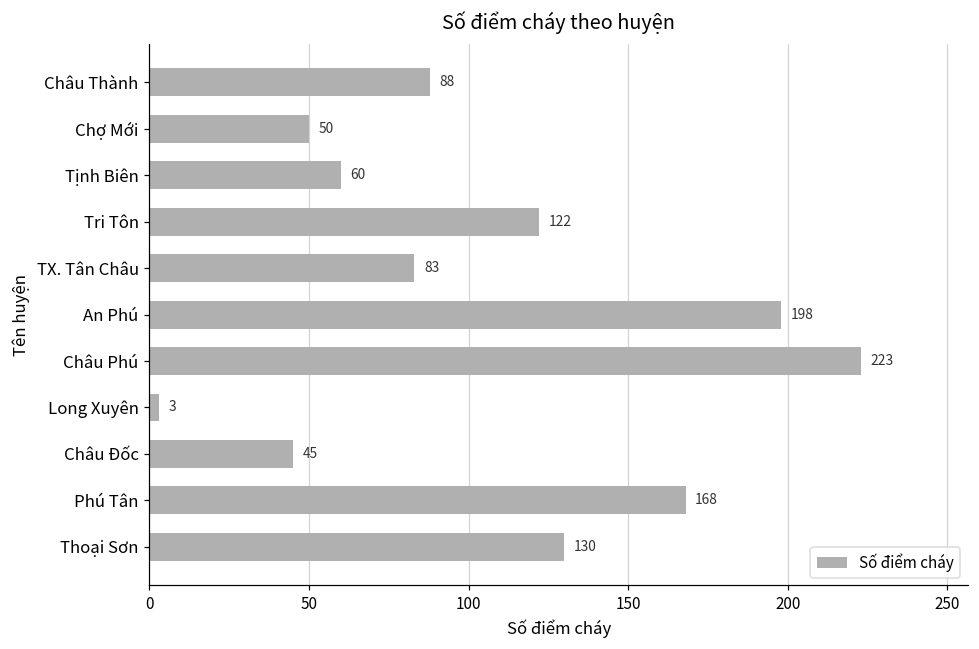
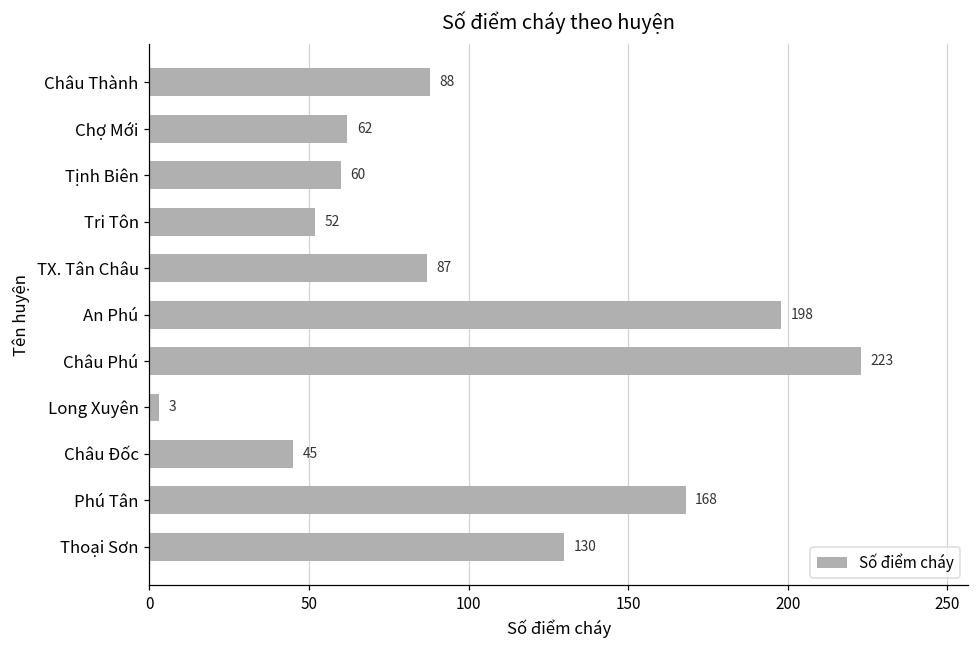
Chợ Mới: 50 -> 62
Tri Tôn: 122 -> 52
TX. Tân Châu: 83 -> 87
